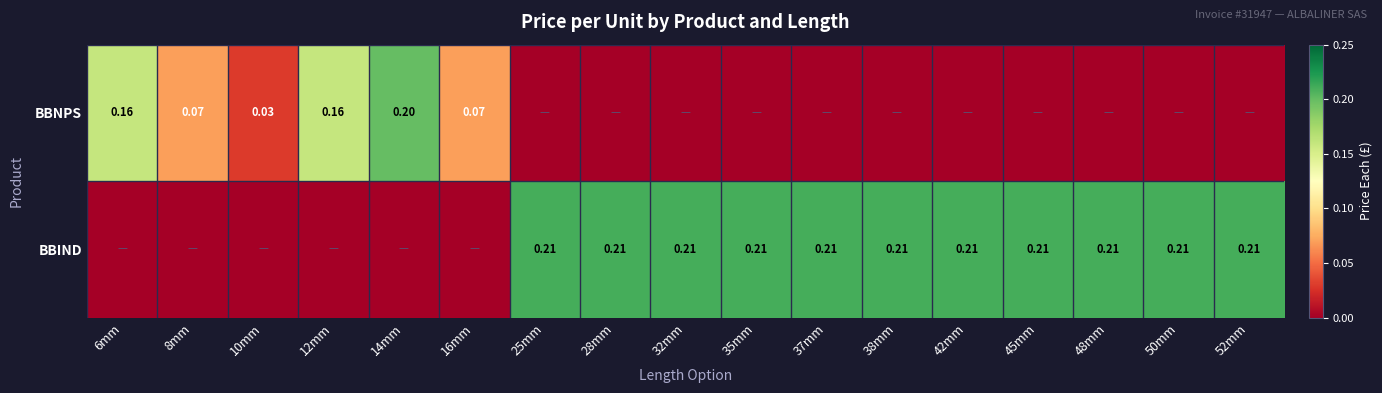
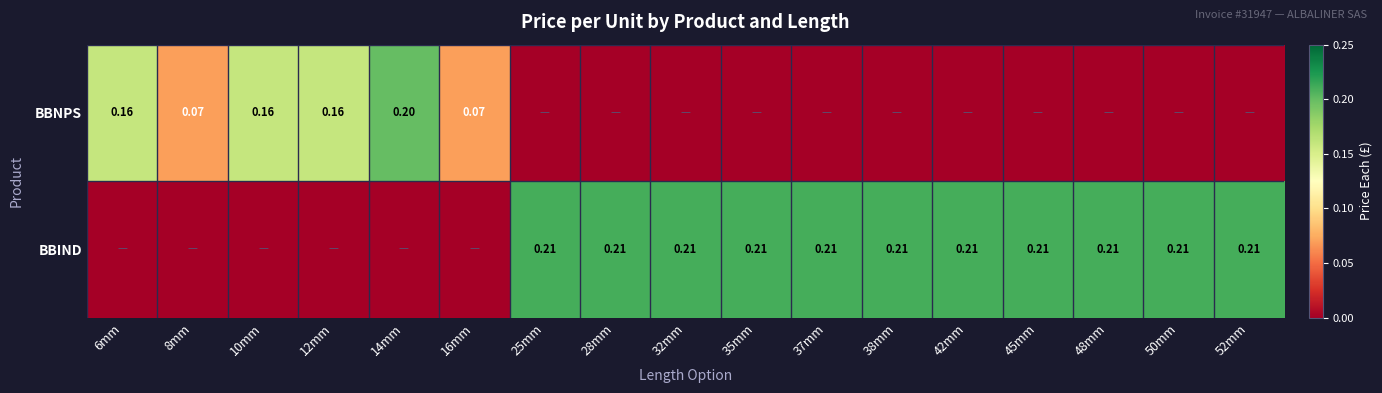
BBNPS, 10mm: 0.03 -> 0.16
